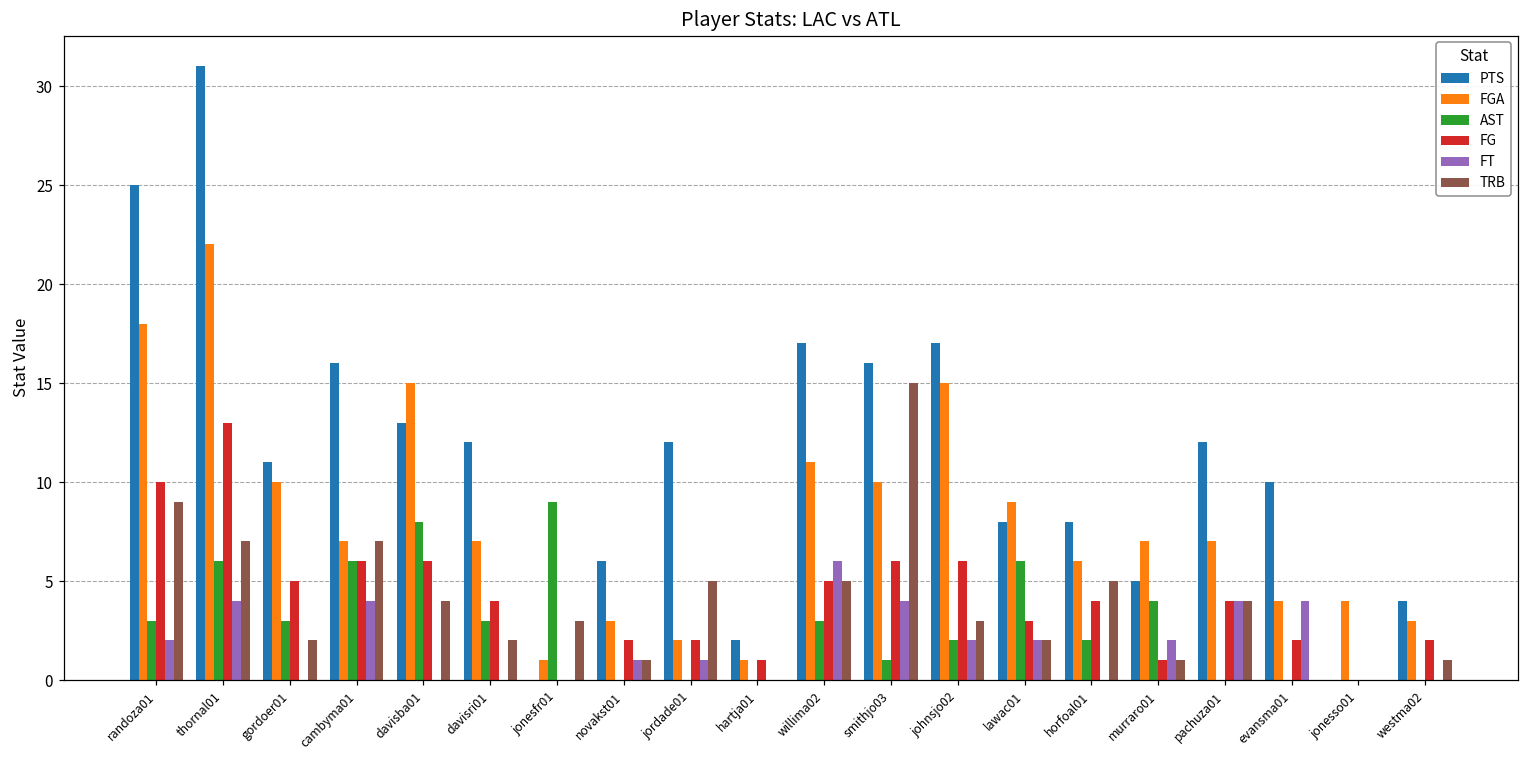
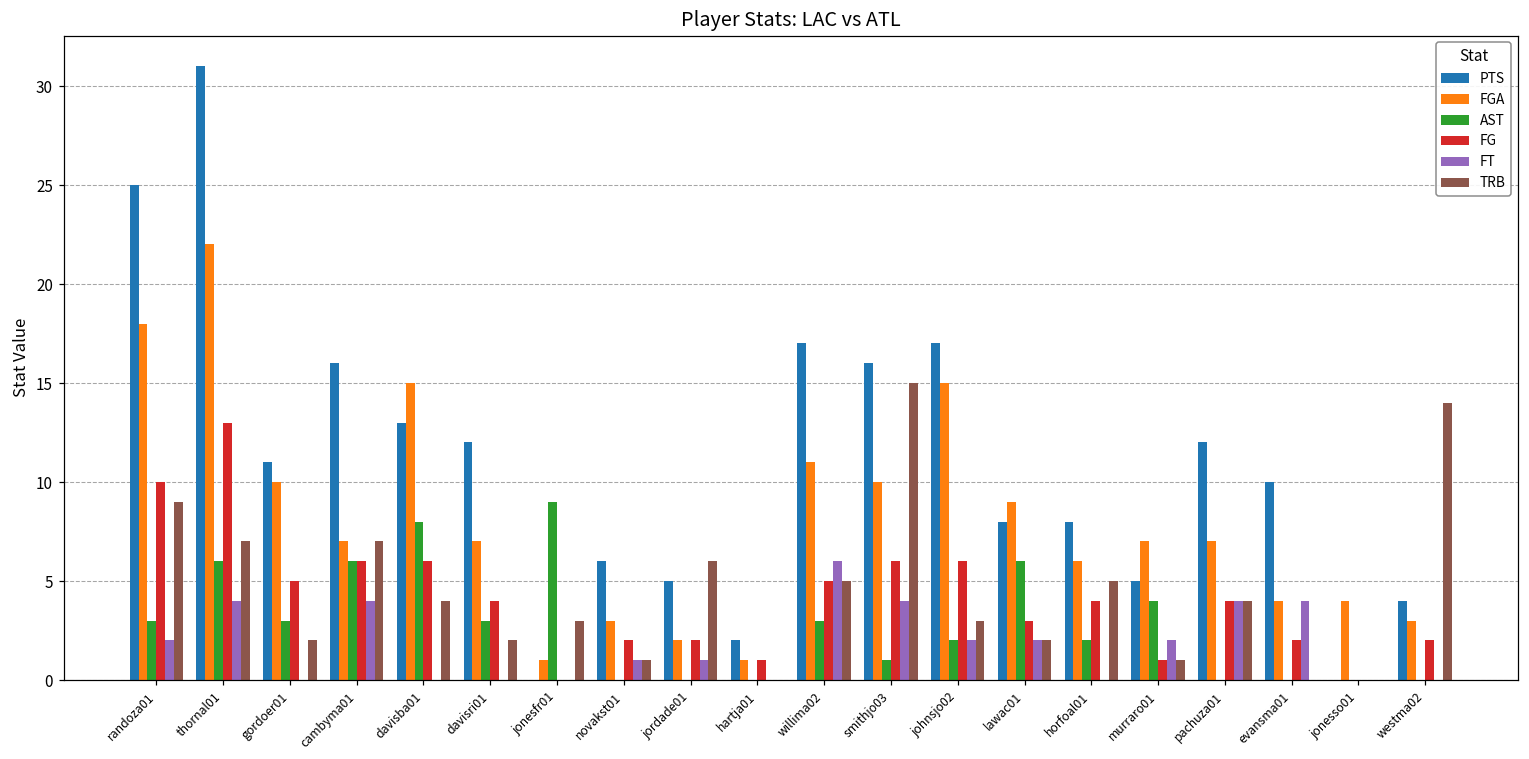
PTS, jordade01: 12 -> 5
TRB, jordade01: 5 -> 6
TRB, westma02: 1 -> 14
